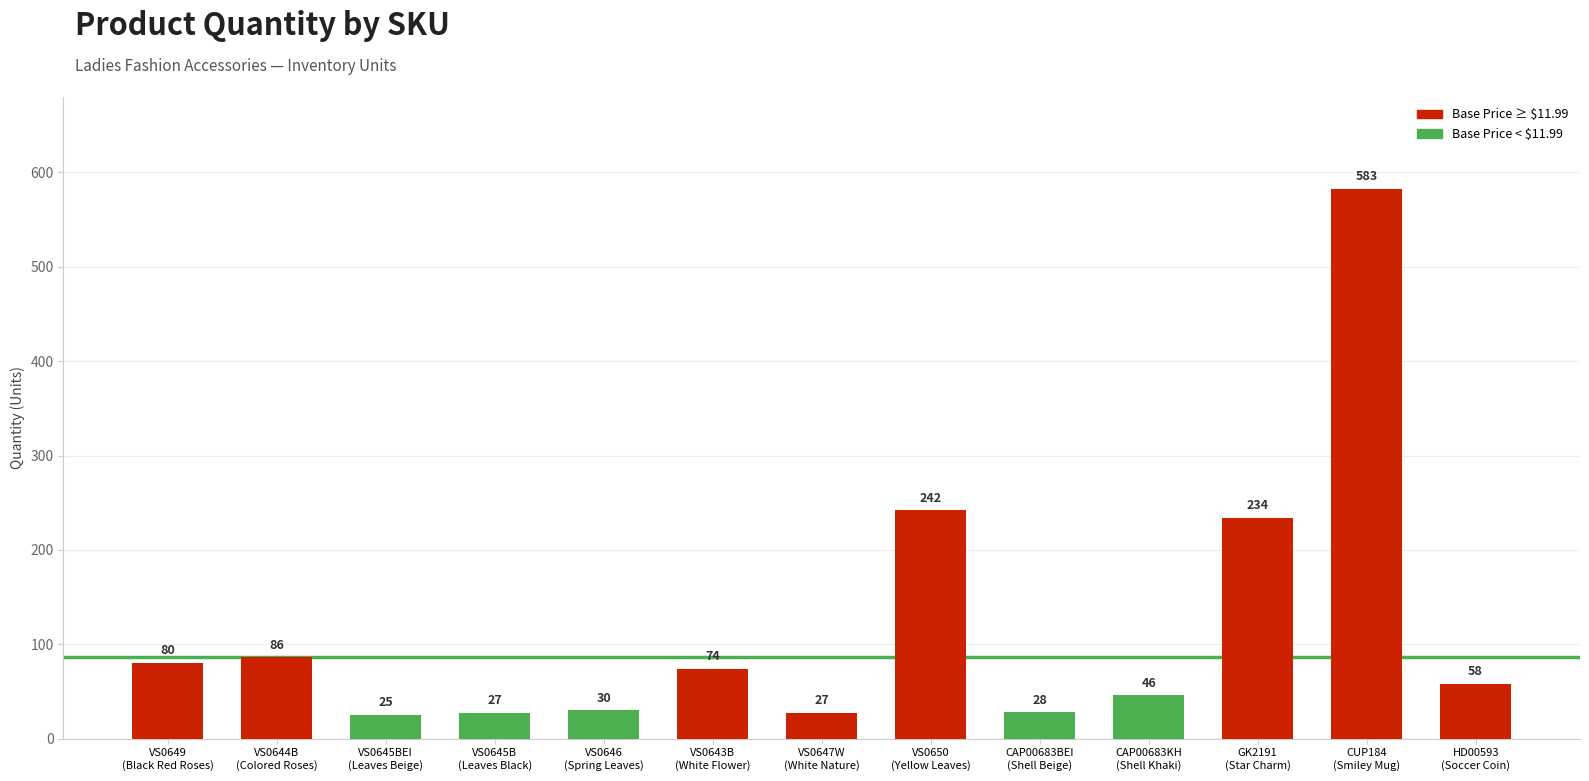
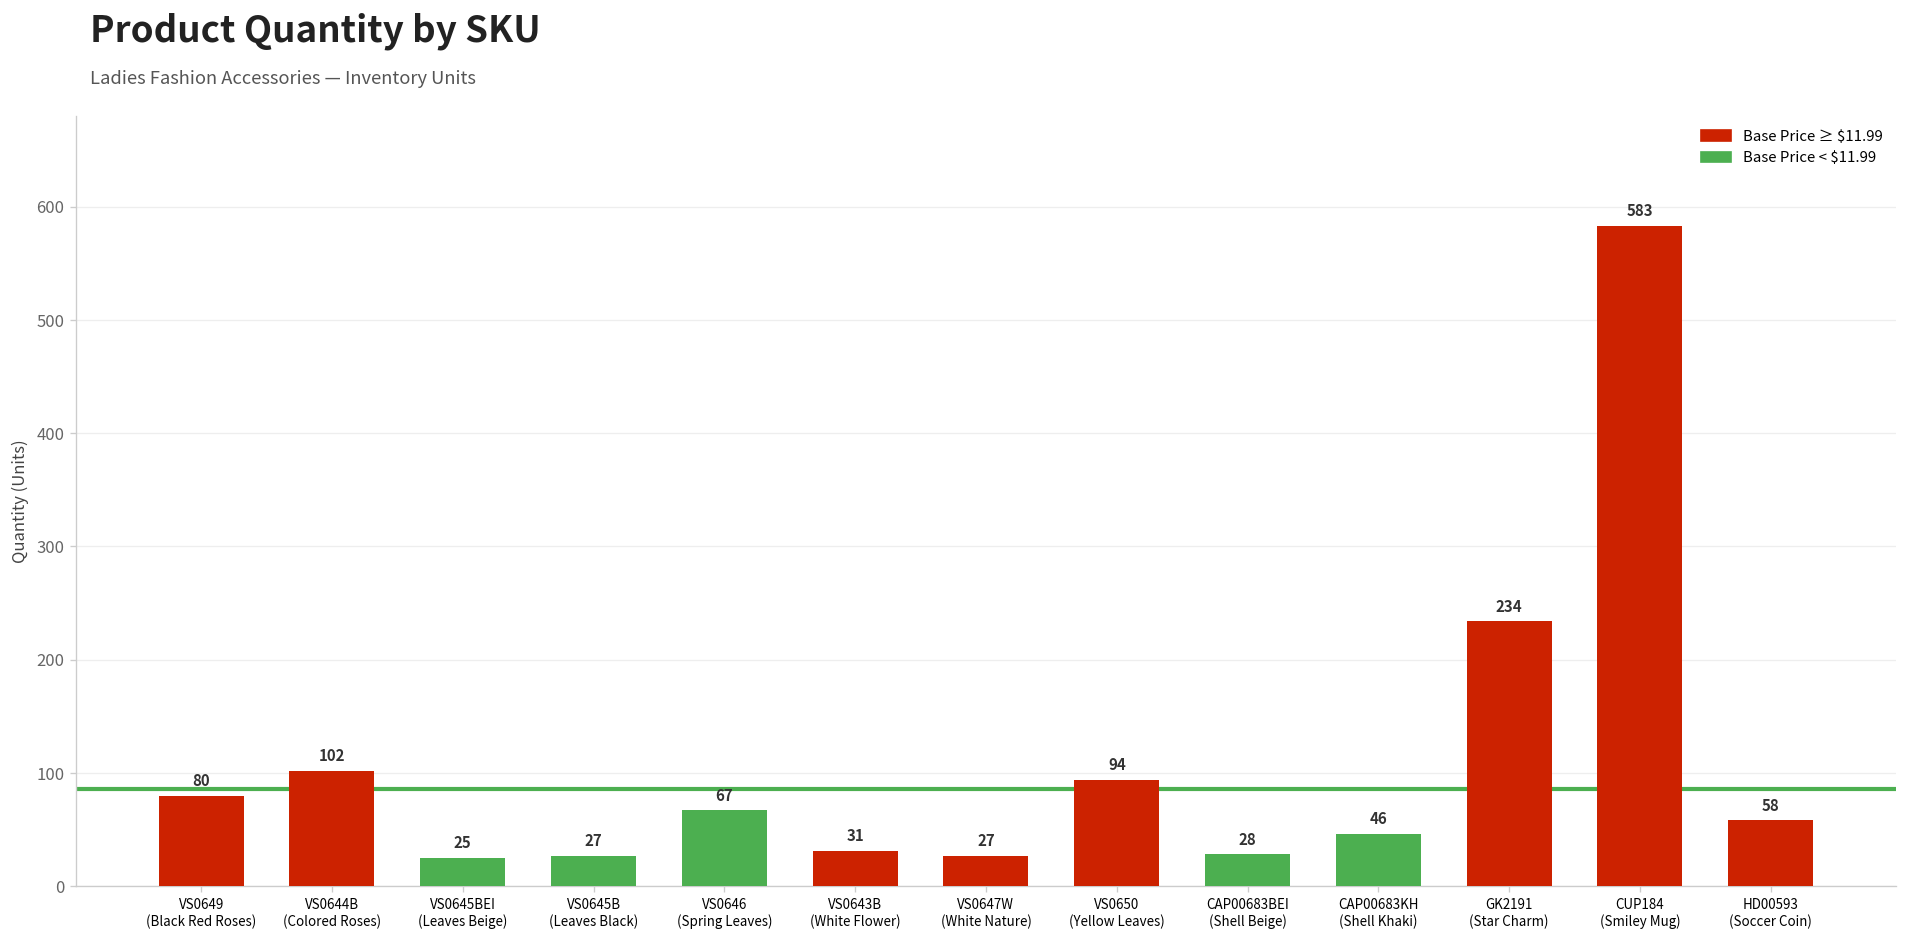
VS0644B (Colored Roses): 86 -> 102
VS0646 (Spring Leaves): 30 -> 67
VS0643B (White Flower): 74 -> 31
VS0650 (Yellow Leaves): 242 -> 94
